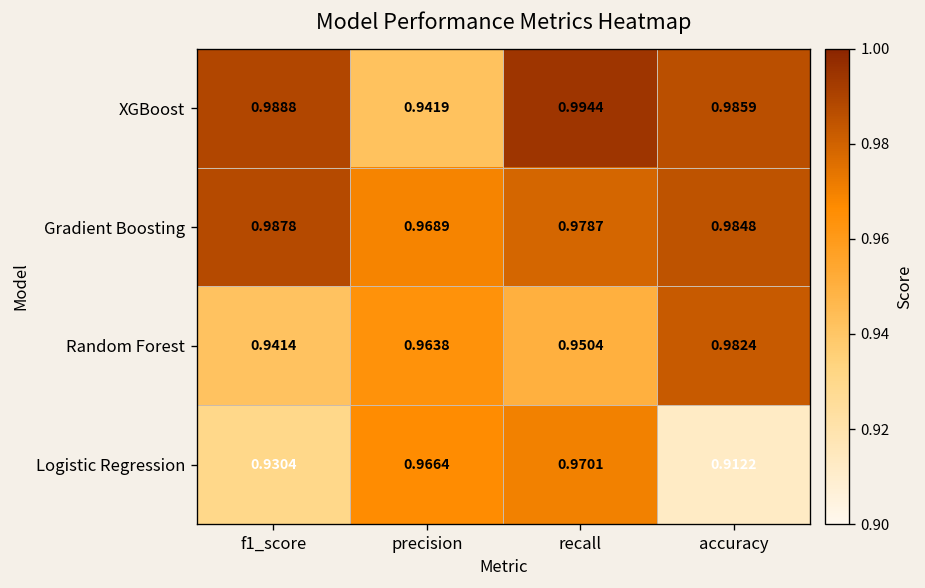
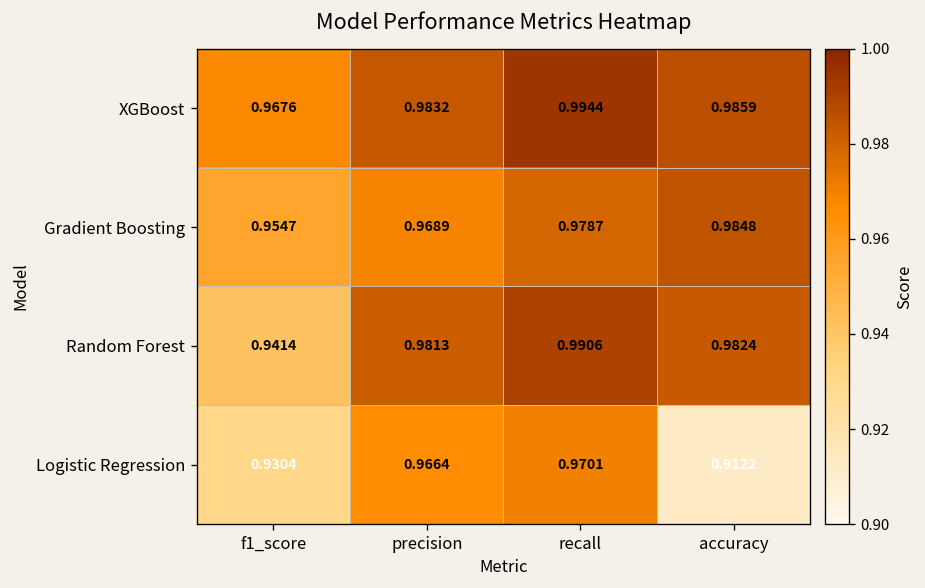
XGBoost, f1_score: 0.9888 -> 0.9676
XGBoost, precision: 0.9419 -> 0.9832
Gradient Boosting, f1_score: 0.9878 -> 0.9547
Random Forest, precision: 0.9638 -> 0.9813
Random Forest, recall: 0.9504 -> 0.9906
